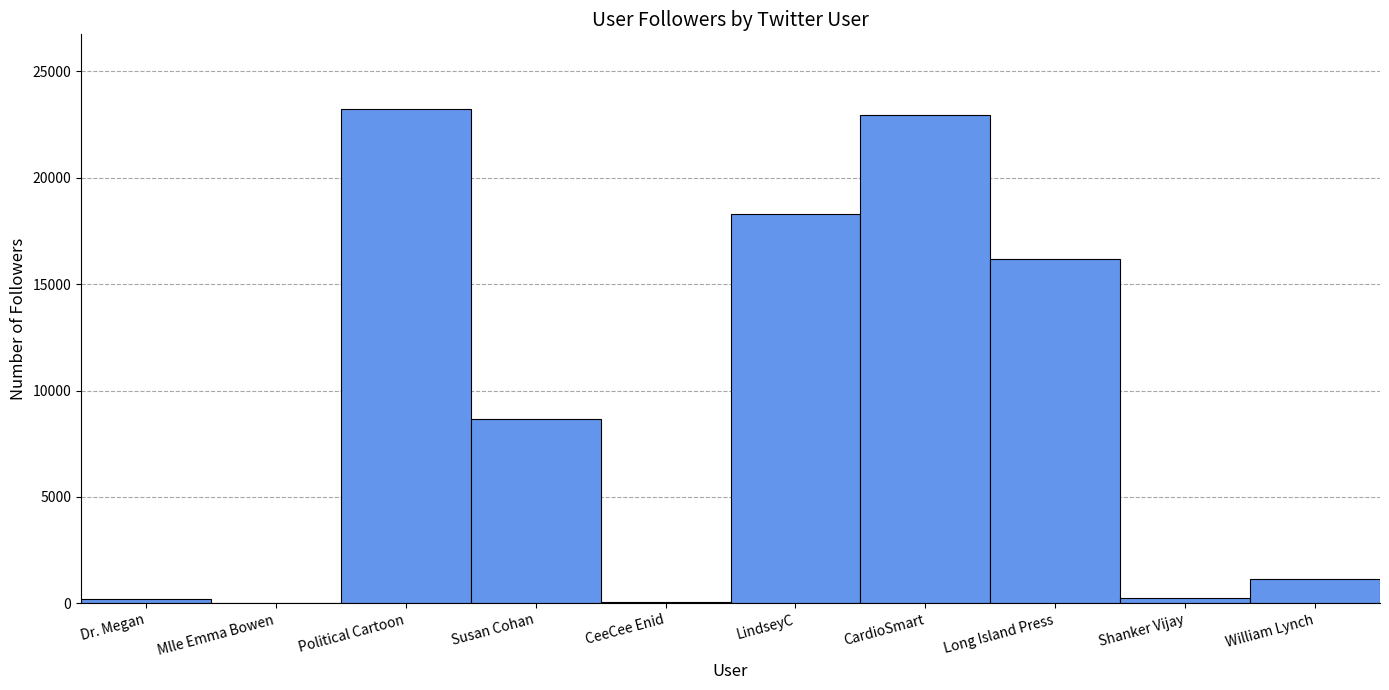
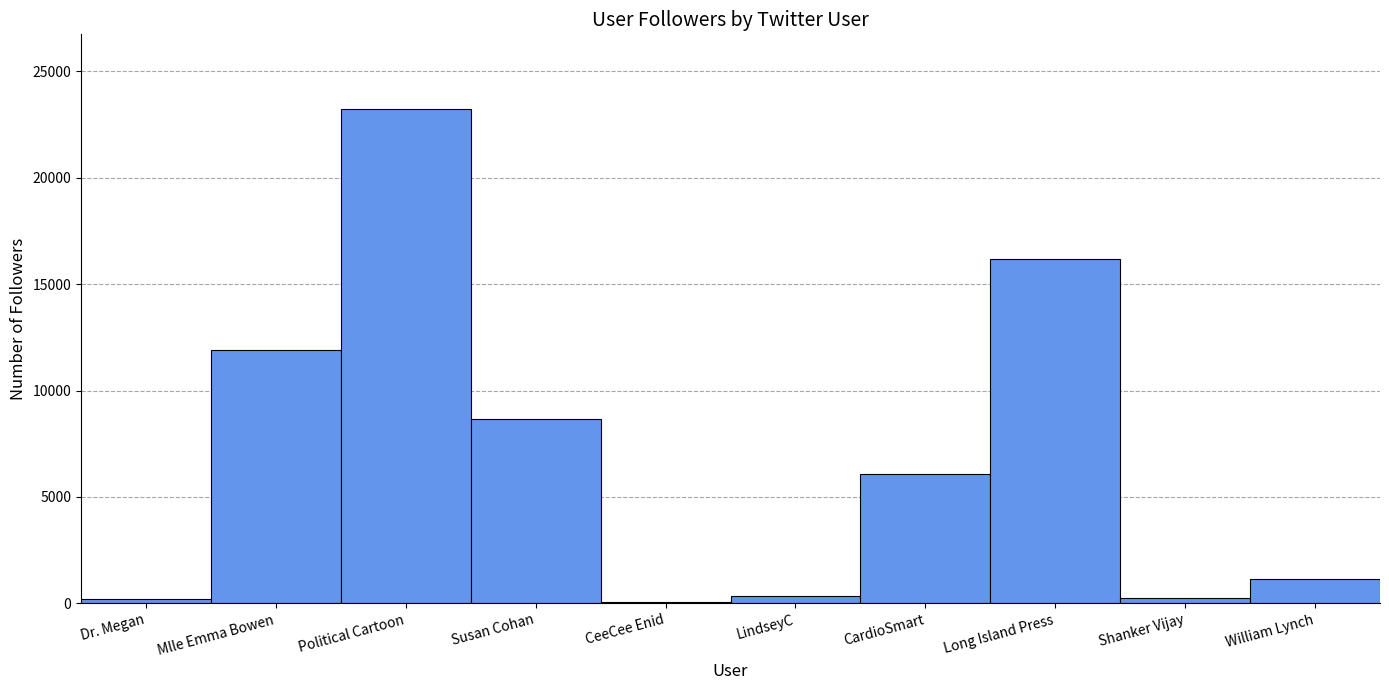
Mlle Emma Bowen: 0 -> 11900
LindseyC: 18300 -> 400
CardioSmart: 22900 -> 6100
